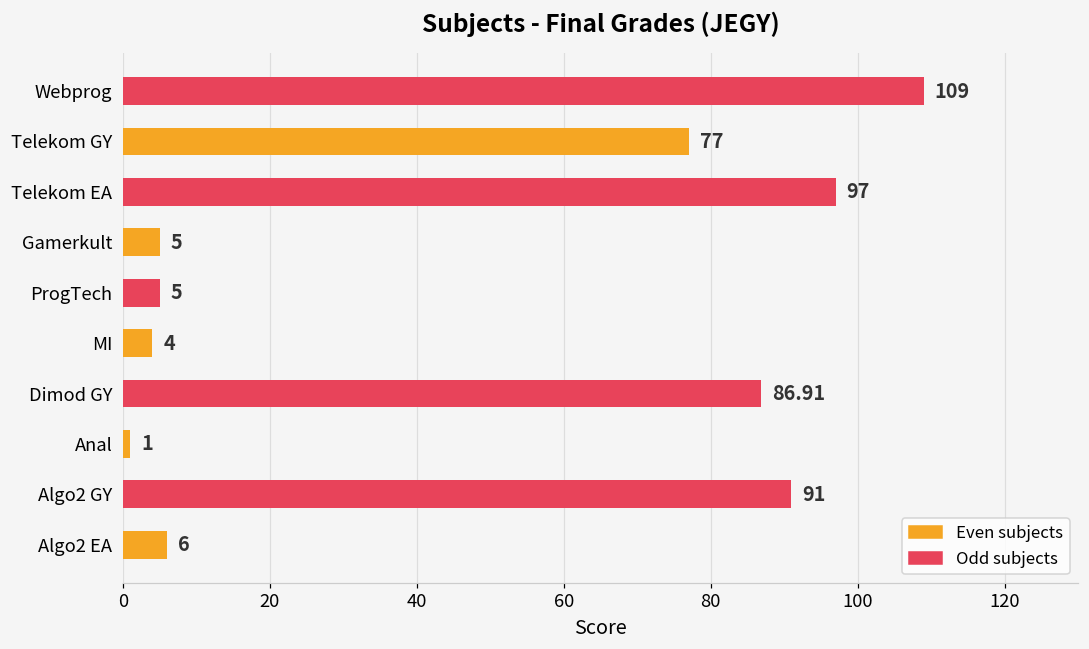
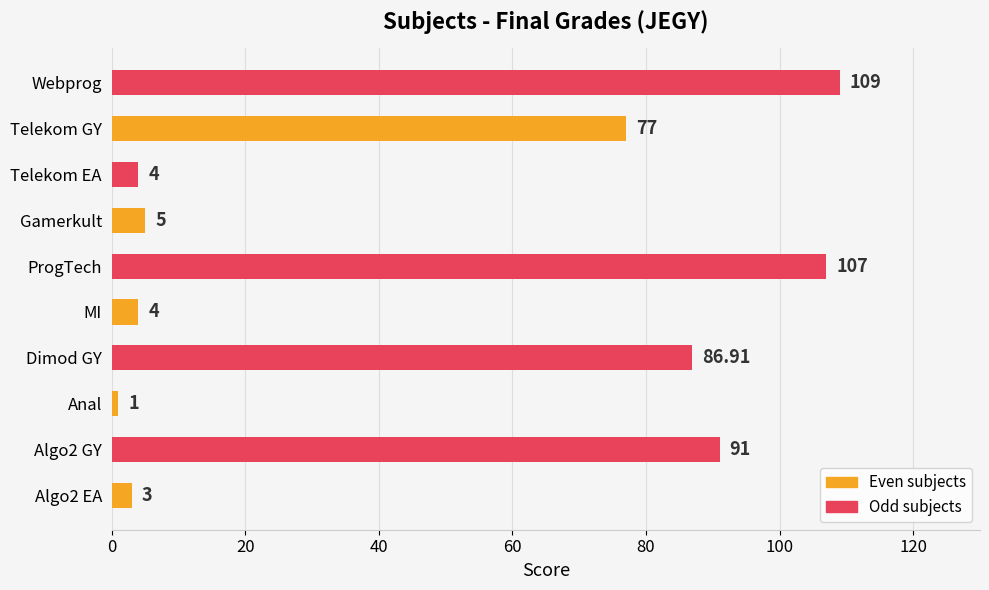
Telekom EA: 97 -> 4
ProgTech: 5 -> 107
Algo2 EA: 6 -> 3
